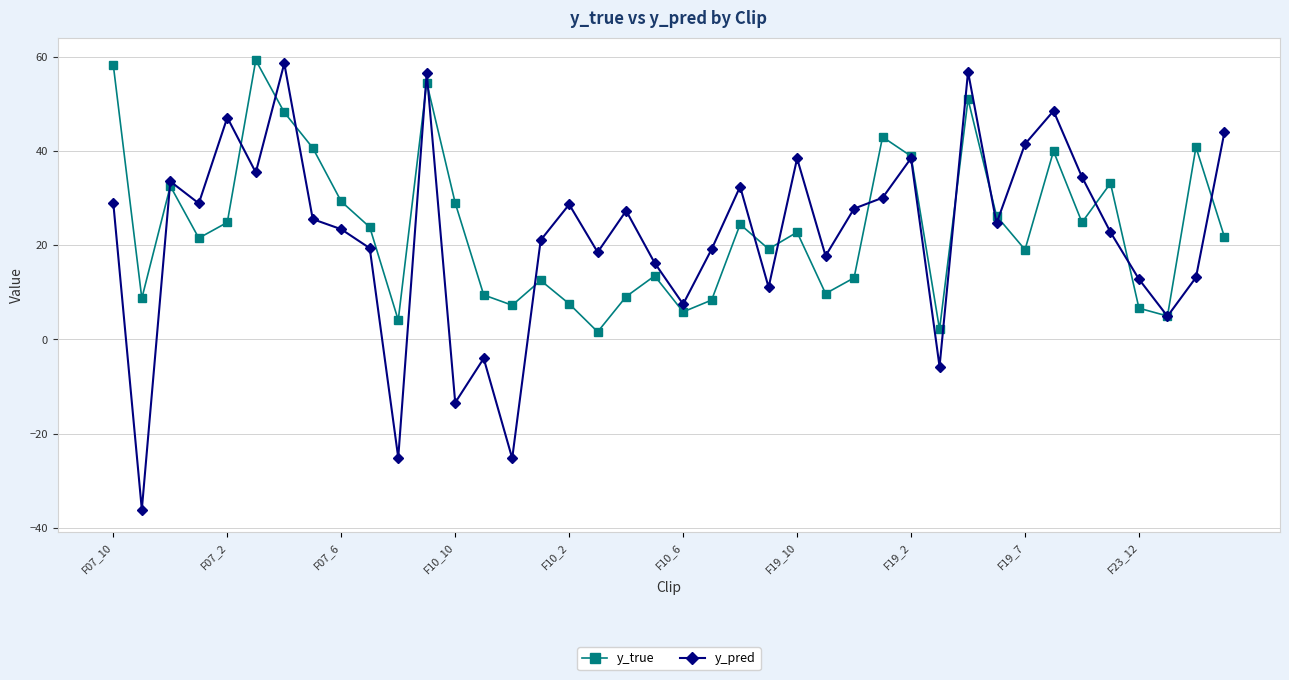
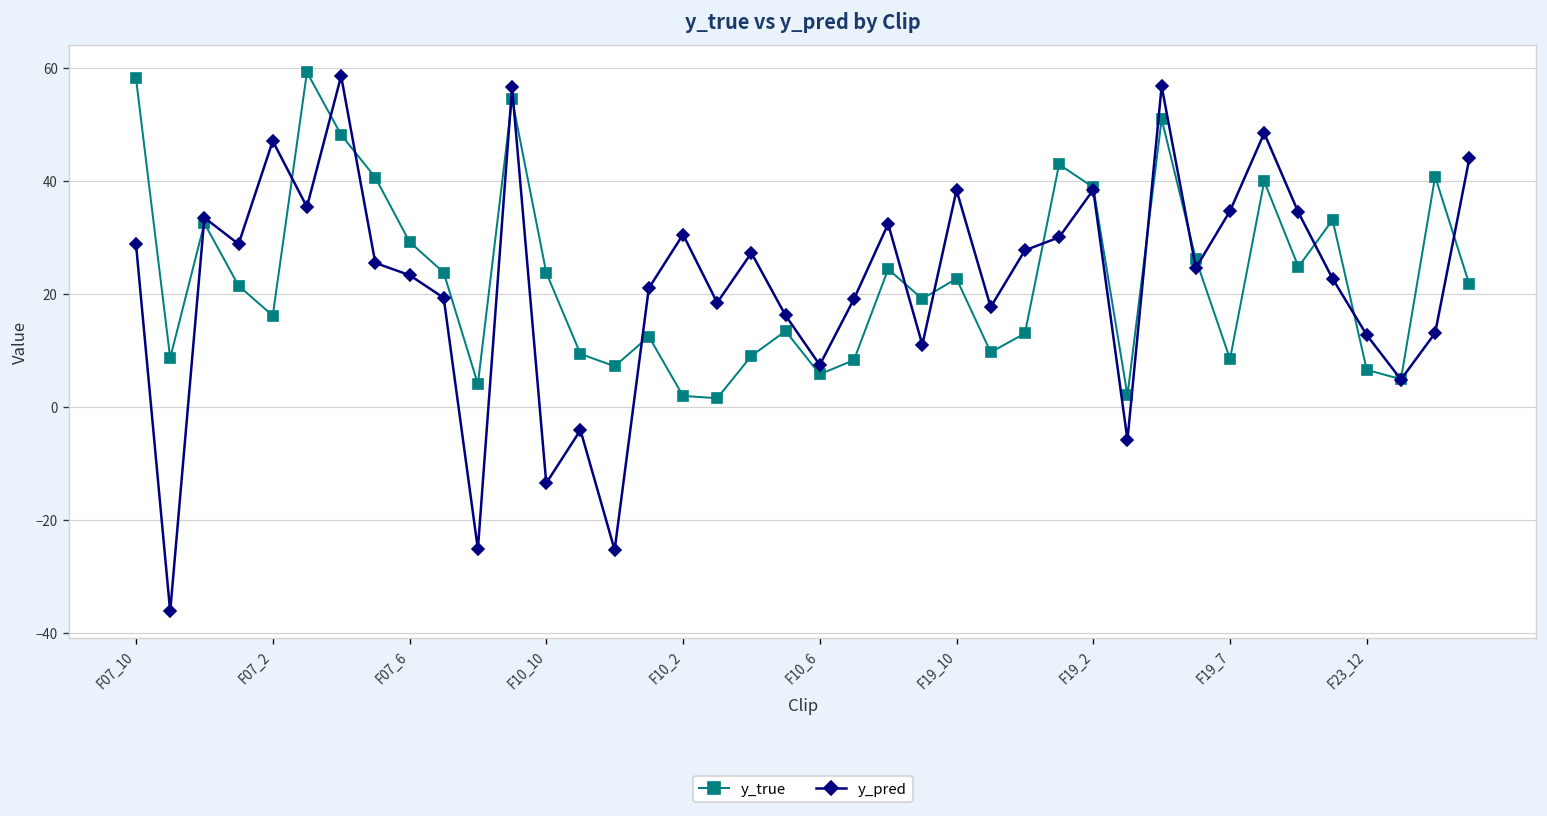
y_true, F07_2: 25 -> 16
y_true, F10_10: 29 -> 24
y_true, F10_2: 8 -> 2
y_pred, F10_2: 29 -> 31
y_true, F19_7: 19 -> 9
y_pred, F19_7: 41 -> 35
